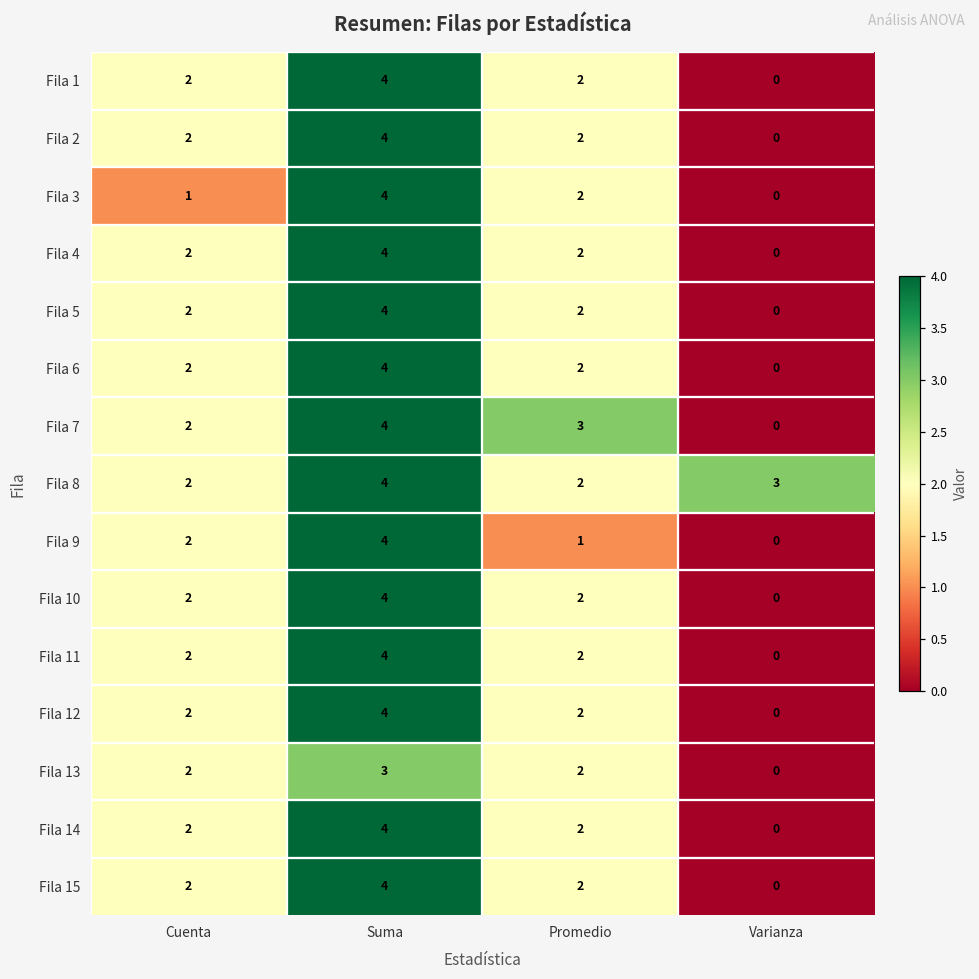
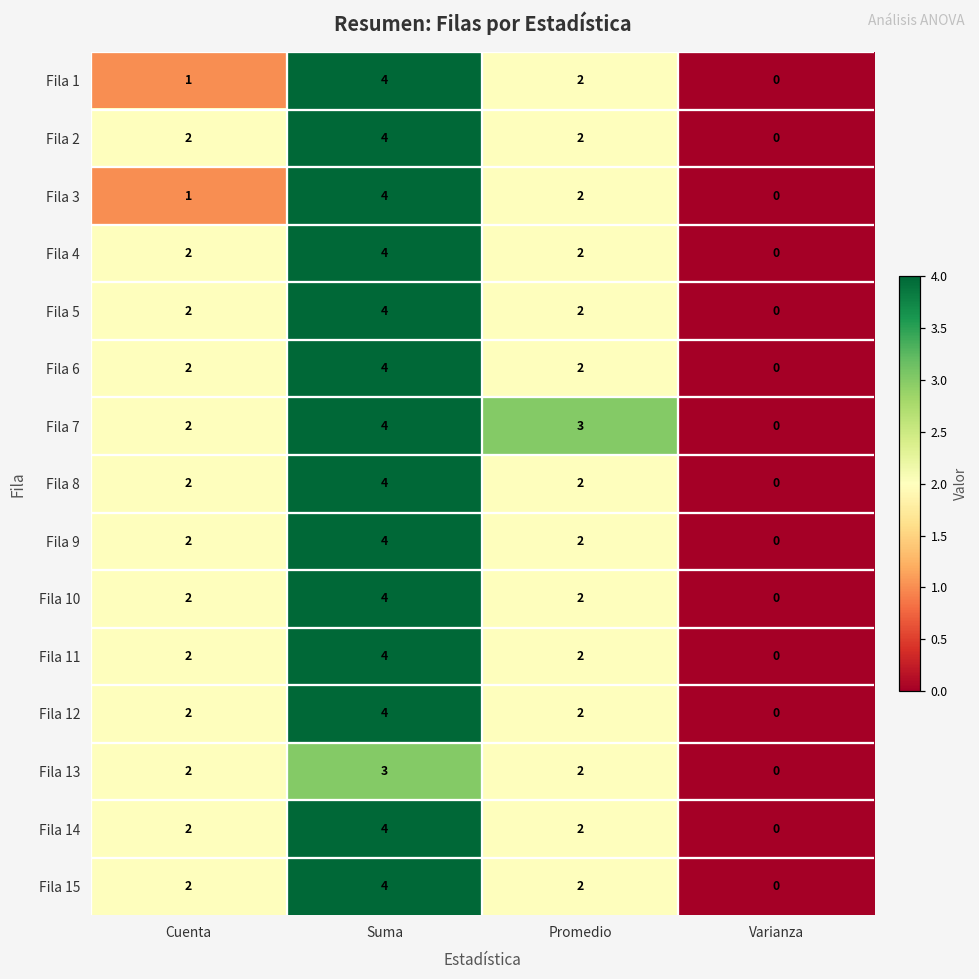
Fila 1, Cuenta: 2 -> 1
Fila 8, Varianza: 3 -> 0
Fila 9, Promedio: 1 -> 2
